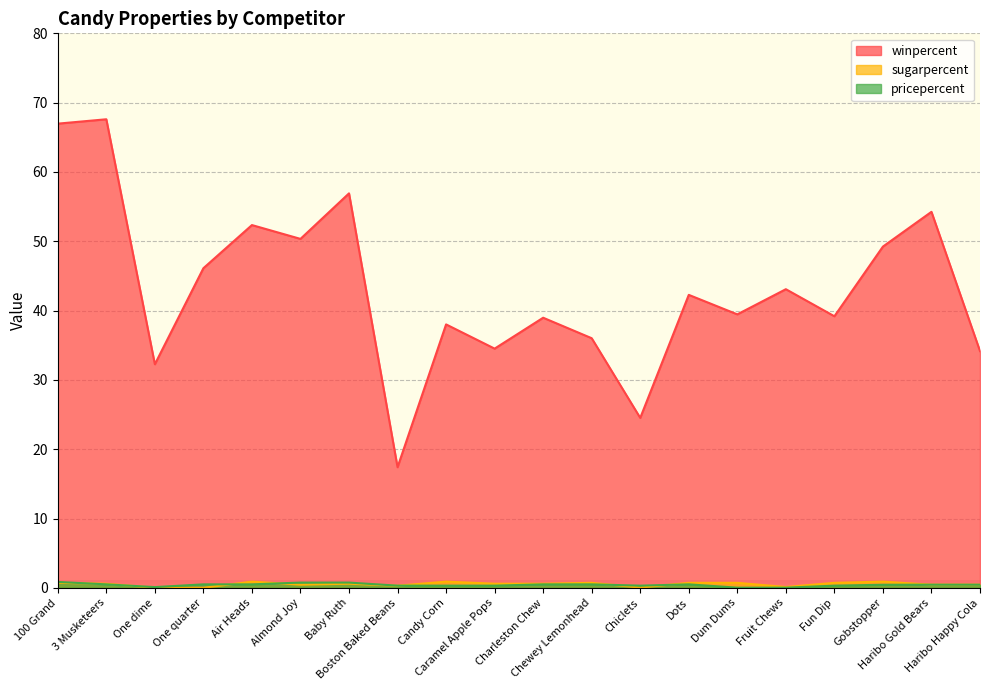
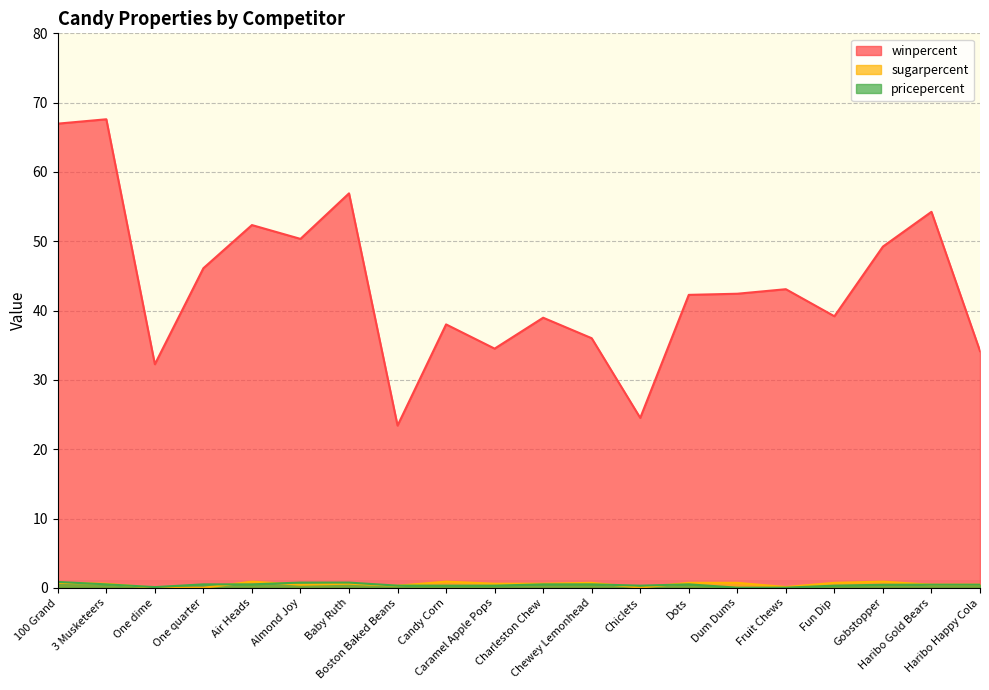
winpercent, Boston Baked Beans: 17 -> 23
winpercent, Dum Dums: 39 -> 42
